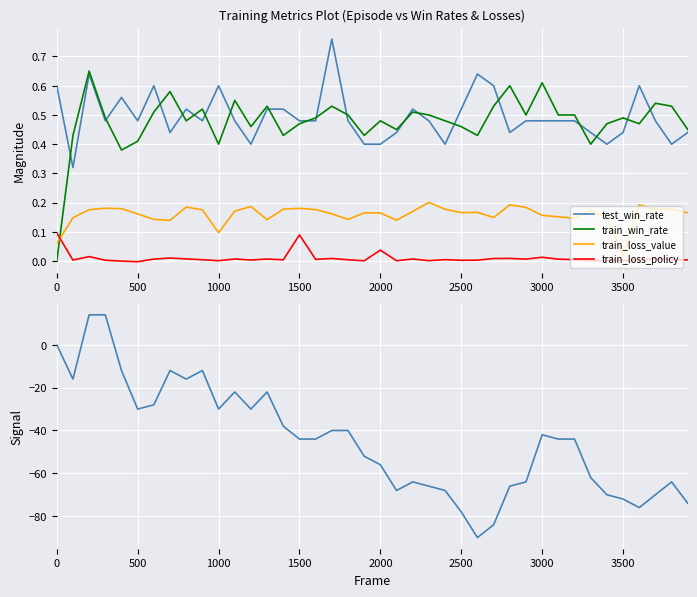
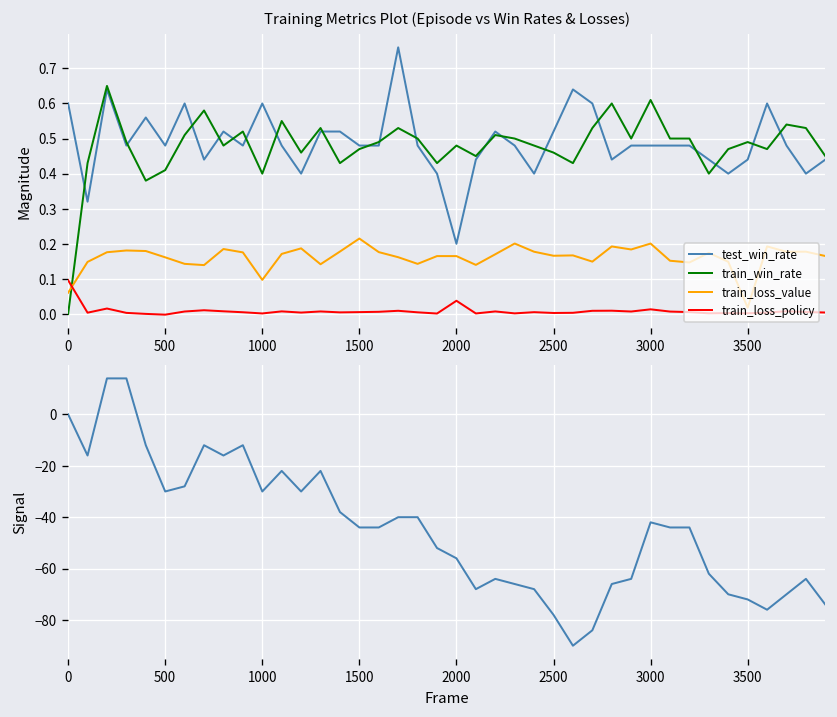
Training Metrics Plot (Episode vs Win Rates & Losses), train_loss_value, 1500: 0.18 -> 0.21
Training Metrics Plot (Episode vs Win Rates & Losses), train_loss_policy, 1500: 0.09 -> 0.01
Training Metrics Plot (Episode vs Win Rates & Losses), test_win_rate, 2000: 0.4 -> 0.2
Training Metrics Plot (Episode vs Win Rates & Losses), train_loss_value, 3000: 0.16 -> 0.20
